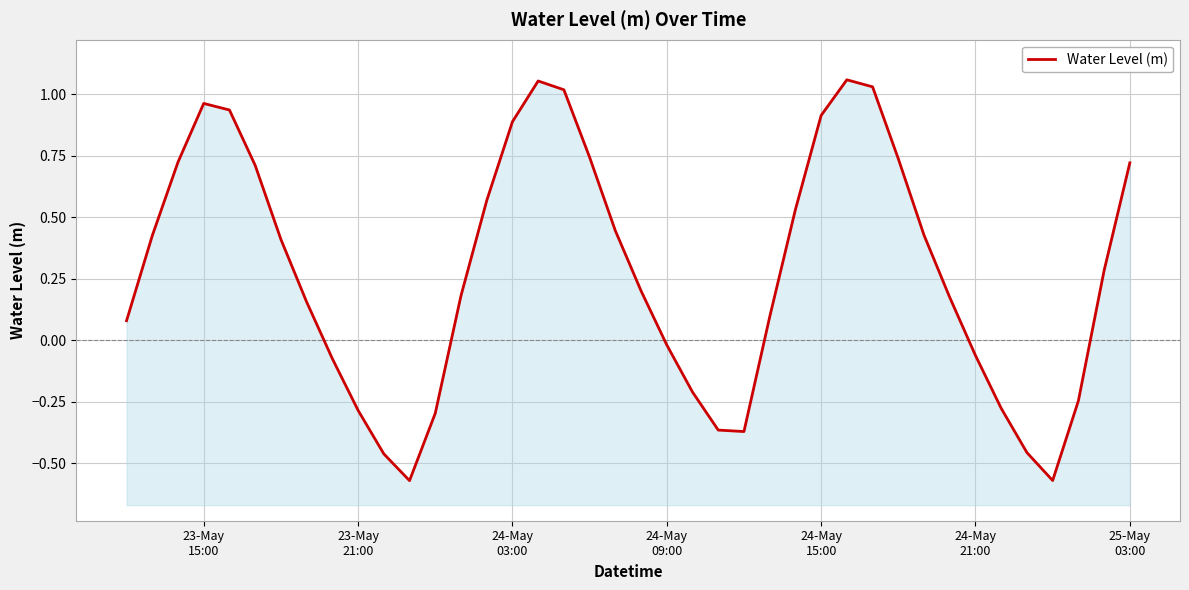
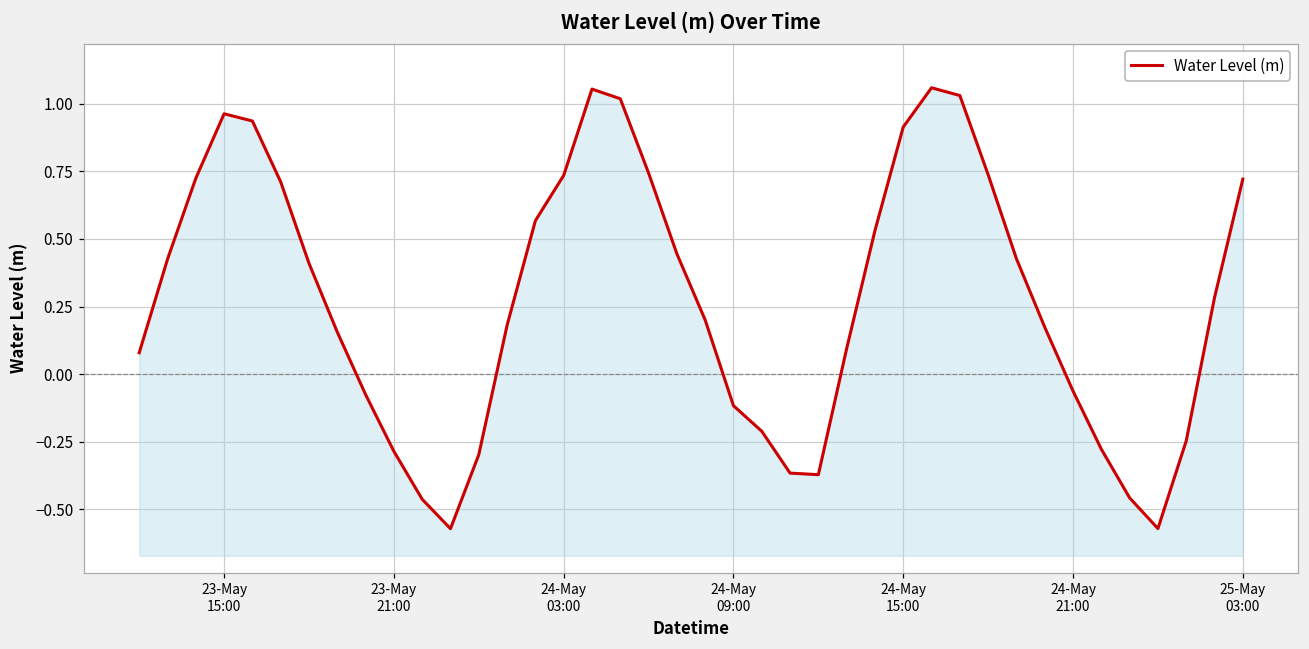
24-May 03:00: 0.89 -> 0.73
24-May 09:00: -0.02 -> -0.12
